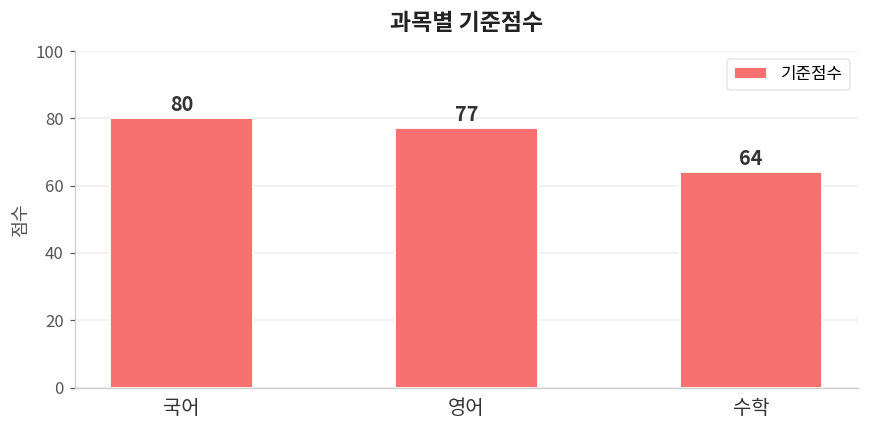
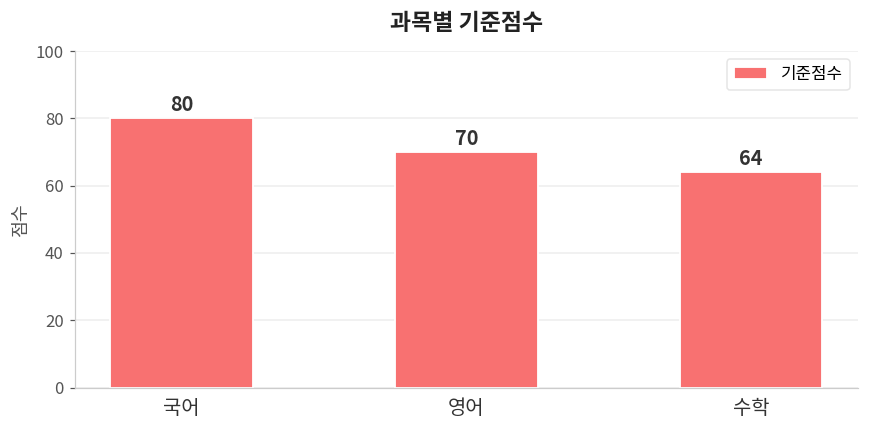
영어: 77 -> 70
